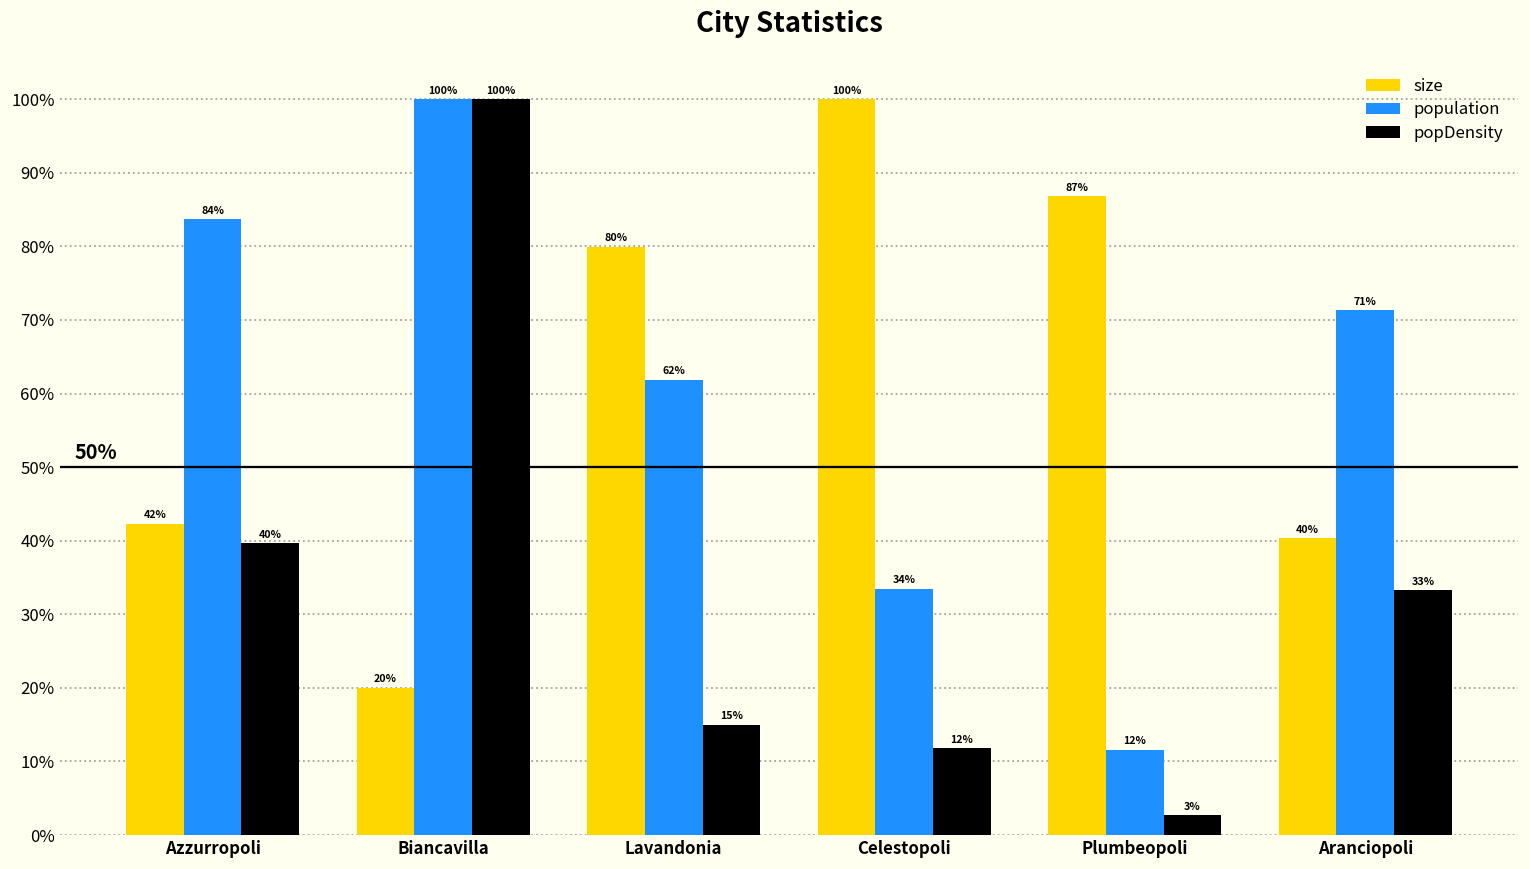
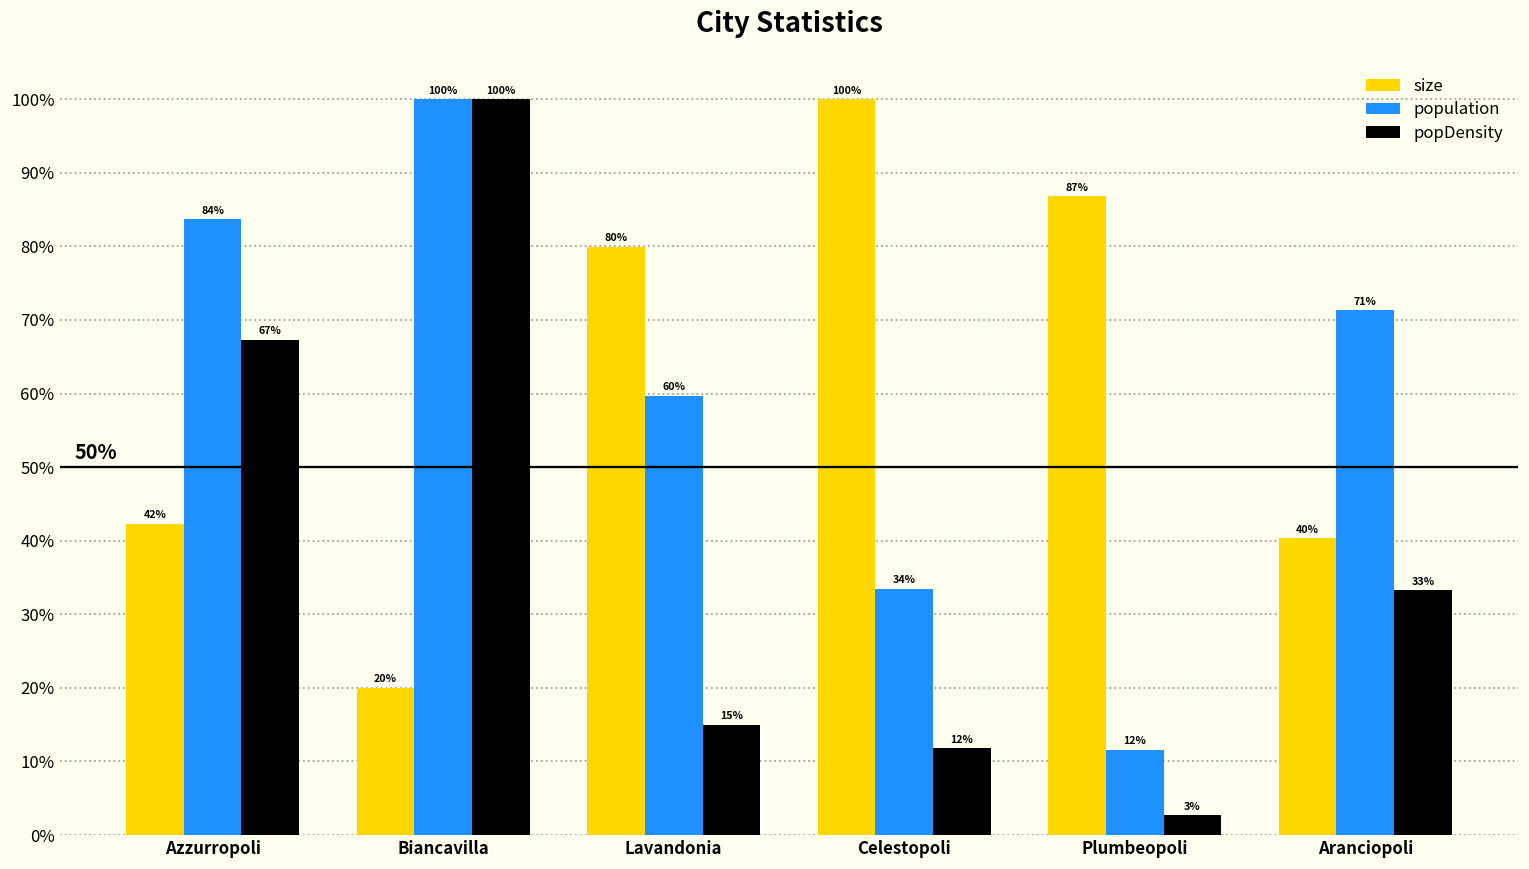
popDensity, Azzurropoli: 40% -> 67%
population, Lavandonia: 62% -> 60%
